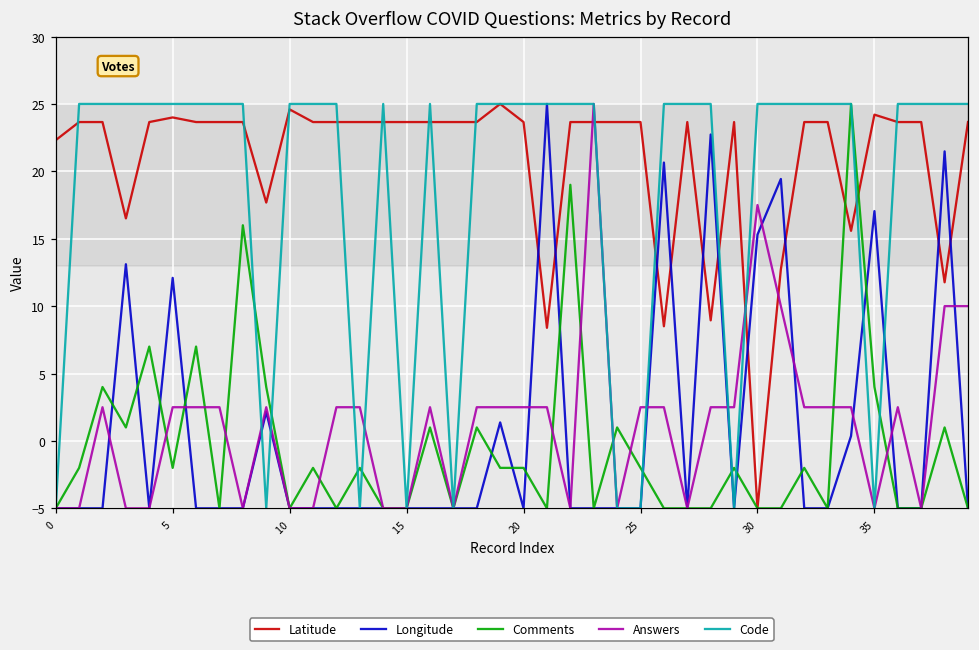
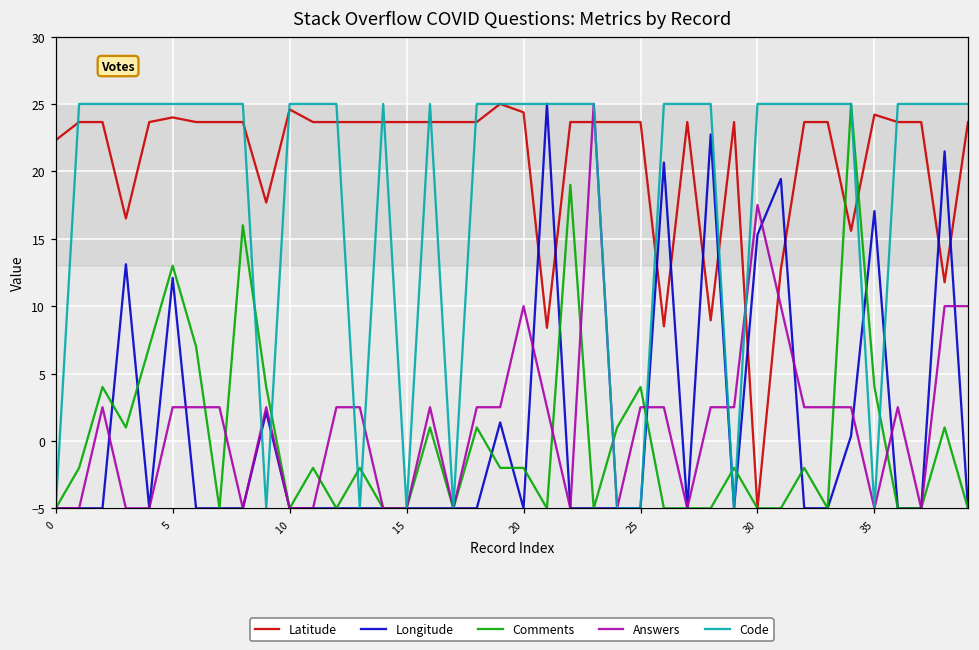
Comments, 5: -2.0 -> 13.0
Latitude, 20: 23.7 -> 24.4
Answers, 20: 2.5 -> 10.0
Comments, 25: -2.0 -> 4.0
